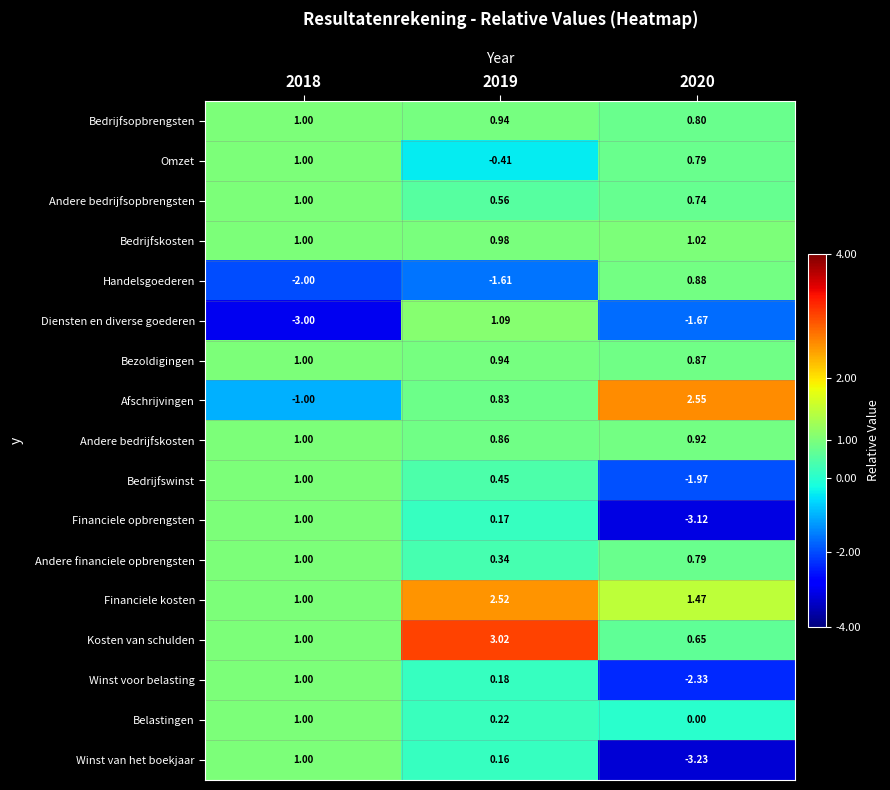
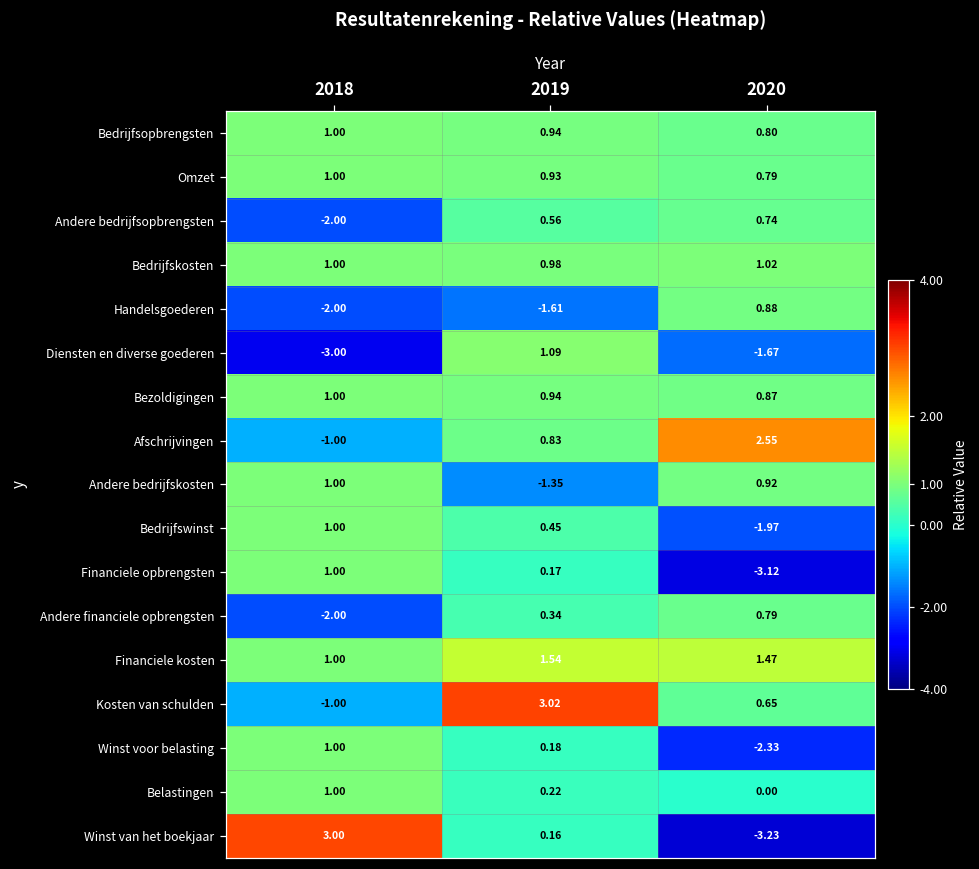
Omzet, 2019: -0.41 -> 0.93
Andere bedrijfsopbrengsten, 2018: 1.00 -> -2.00
Andere bedrijfskosten, 2019: 0.86 -> -1.35
Andere financiele opbrengsten, 2018: 1.00 -> -2.00
Financiele kosten, 2019: 2.52 -> 1.54
Kosten van schulden, 2018: 1.00 -> -1.00
Winst van het boekjaar, 2018: 1.00 -> 3.00
